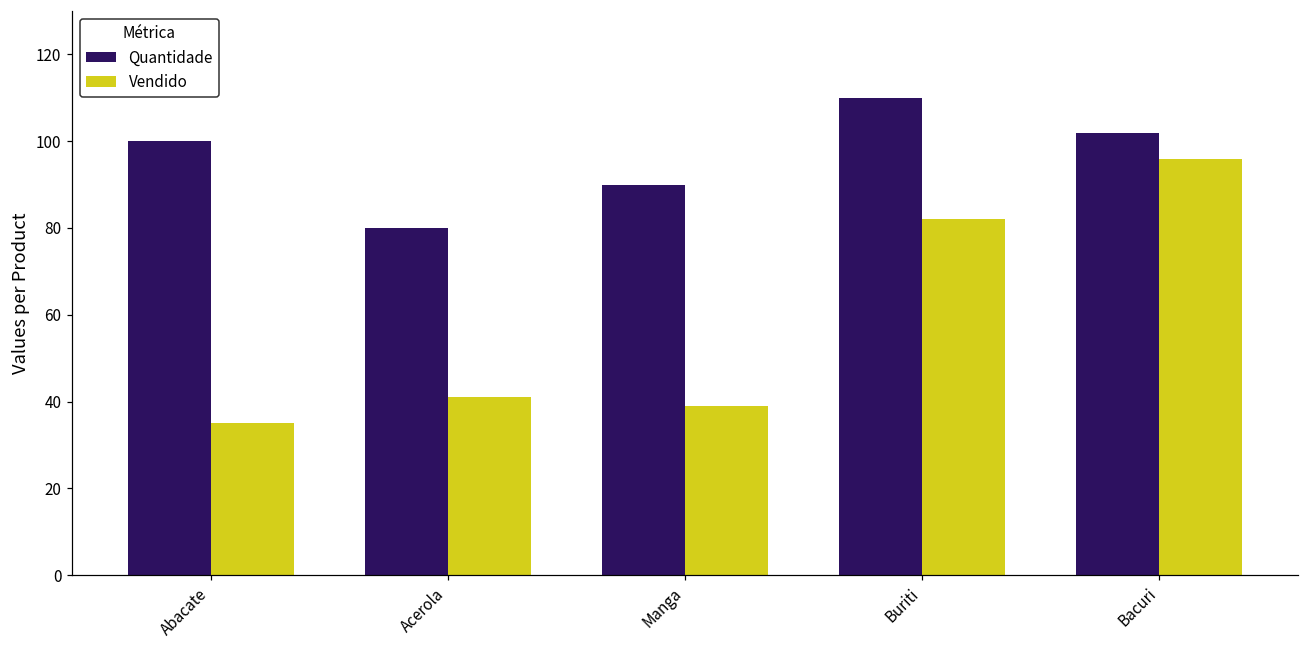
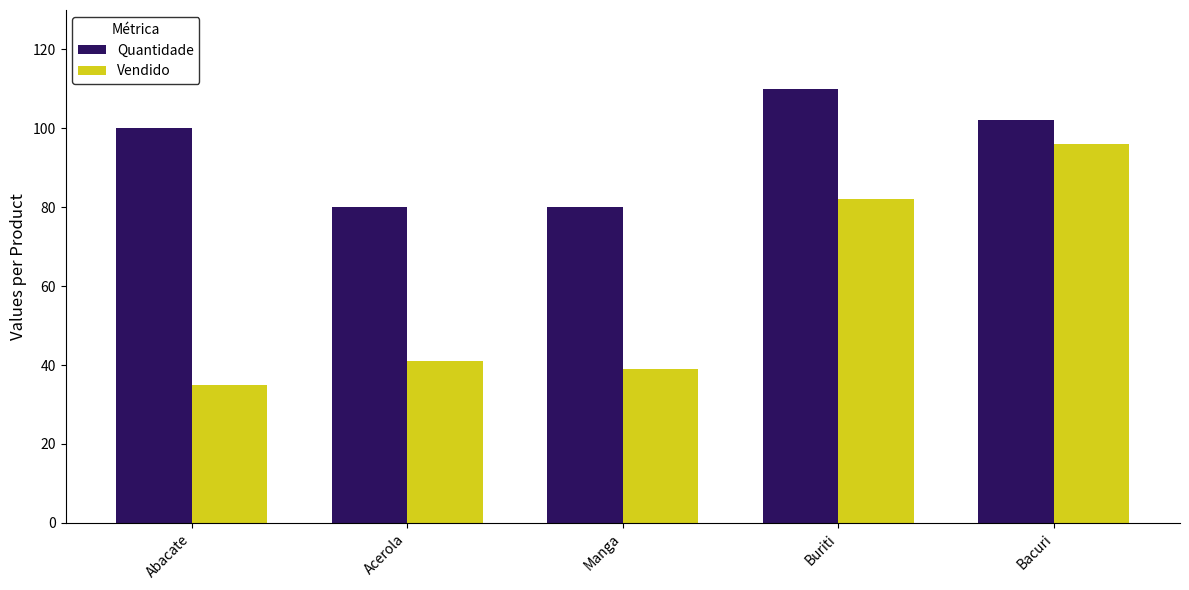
Quantidade, Manga: 90 -> 80
